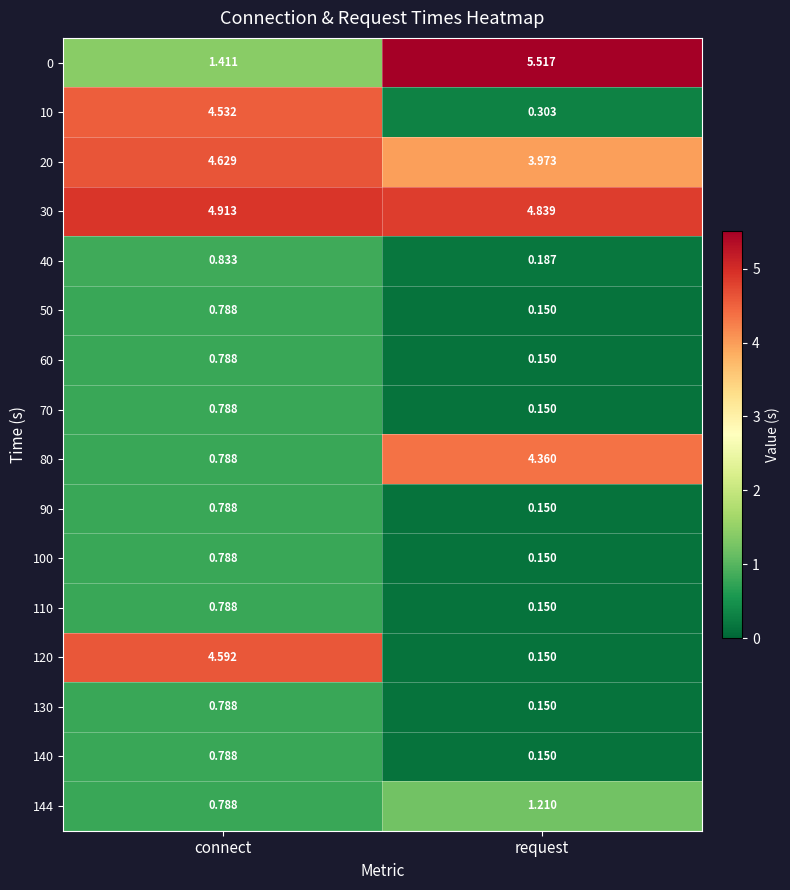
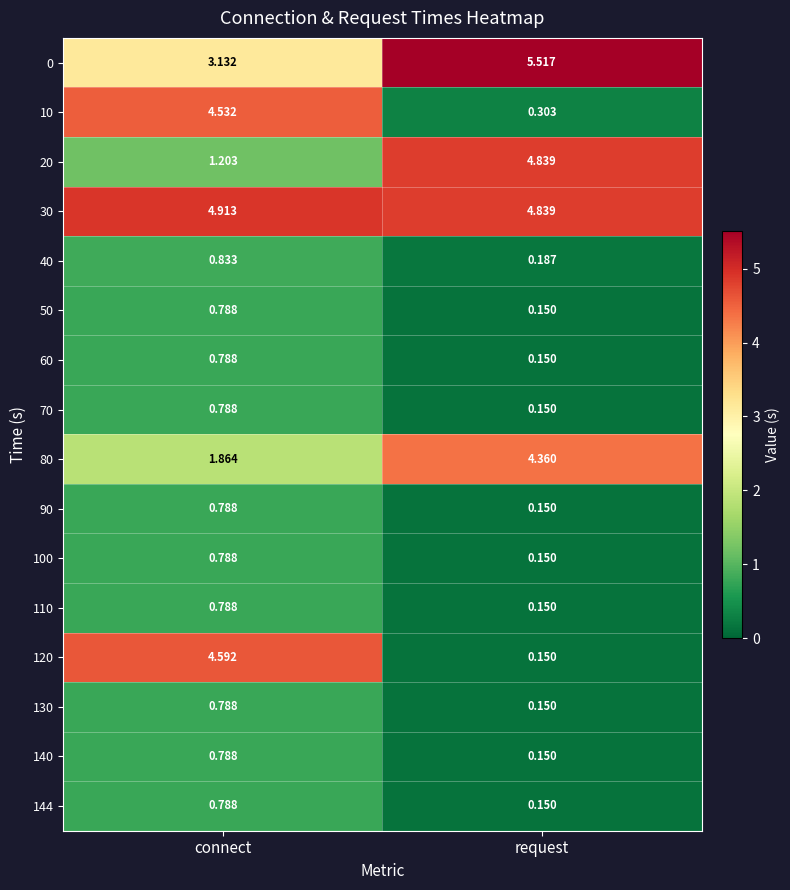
0, connect: 1.411 -> 3.132
20, connect: 4.629 -> 1.203
20, request: 3.973 -> 4.839
80, connect: 0.788 -> 1.864
144, request: 1.210 -> 0.150
